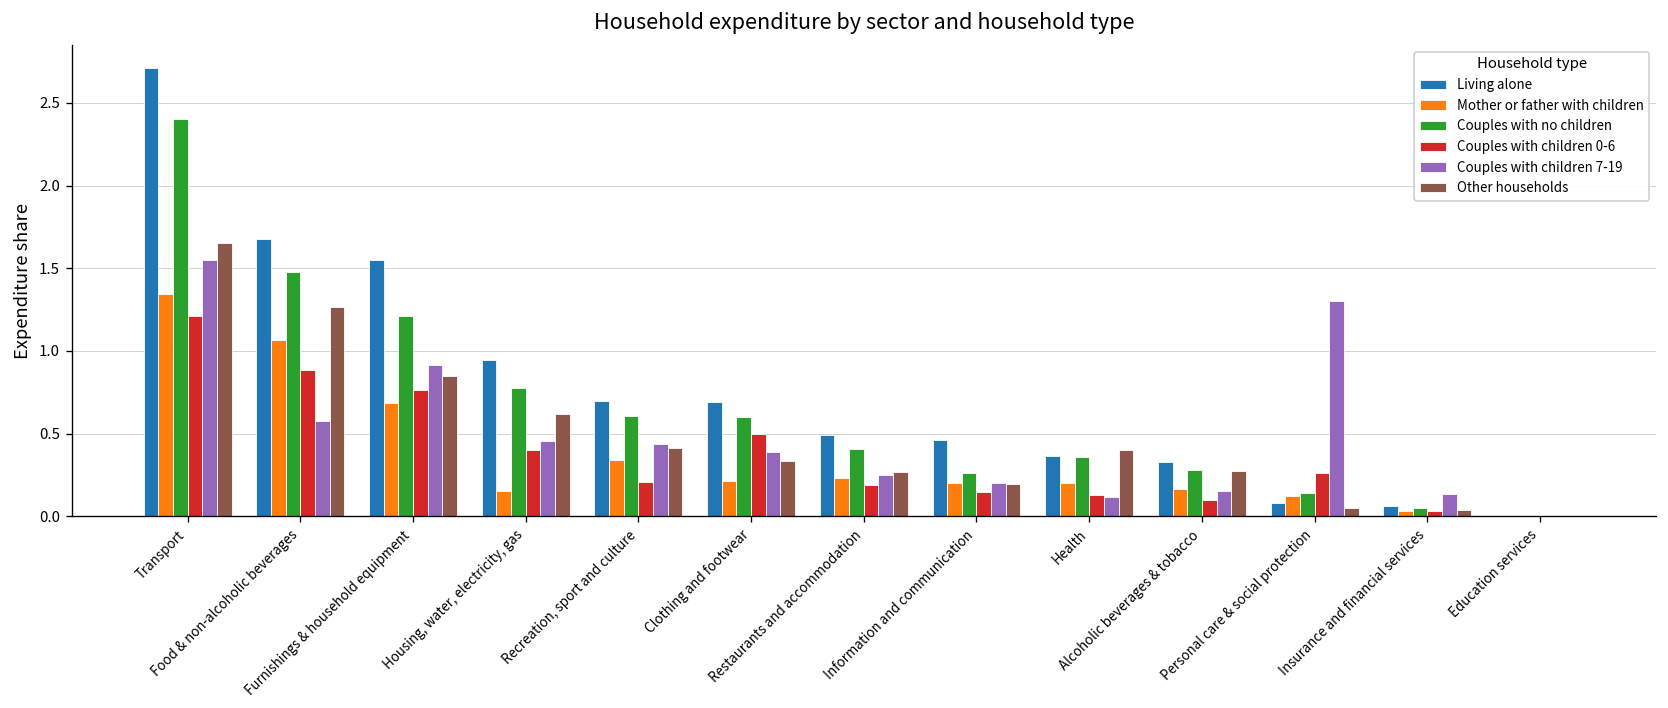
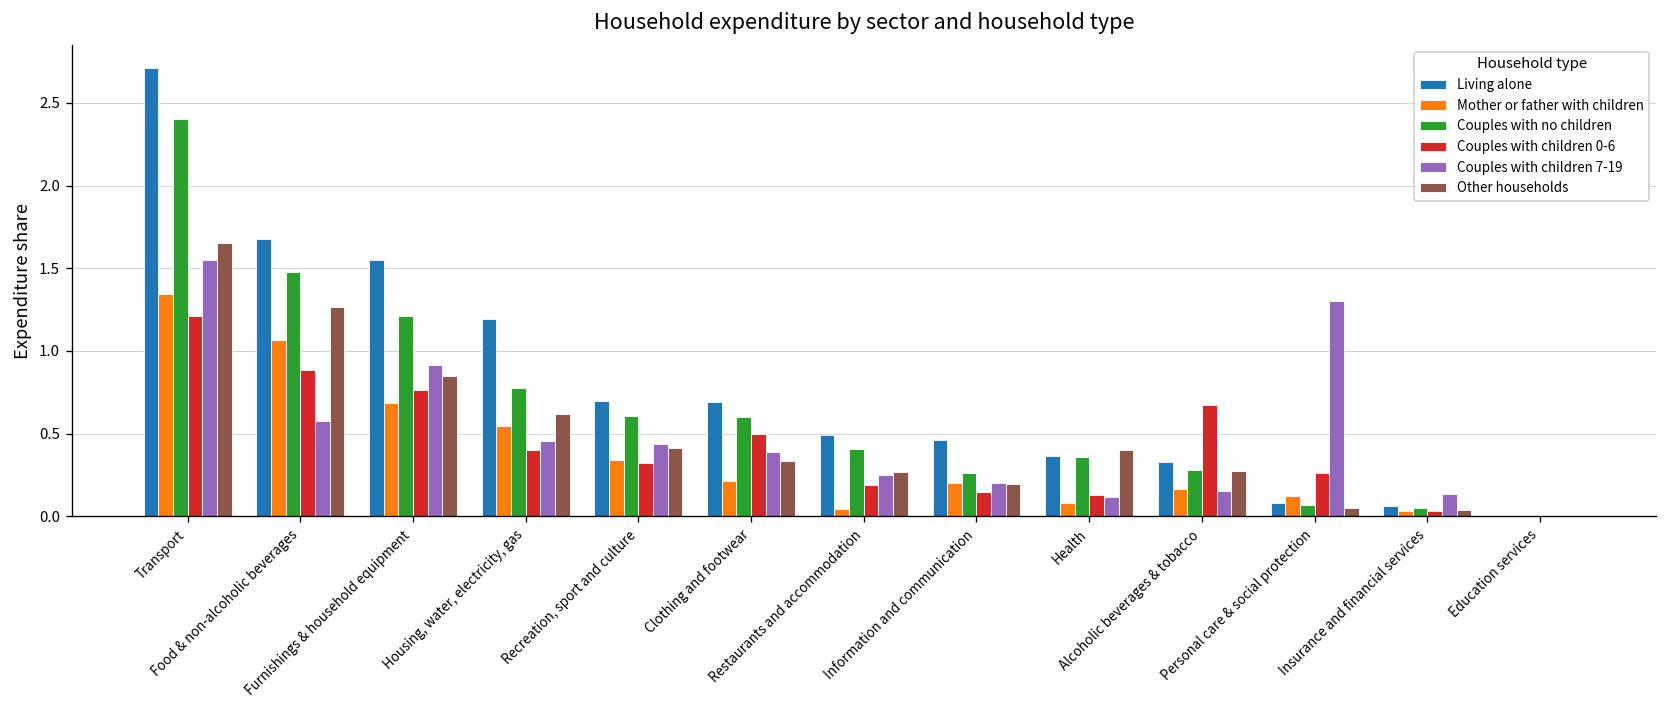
Living alone, Housing, water, electricity, gas: 0.94 -> 1.19
Mother or father with children, Housing, water, electricity, gas: 0.15 -> 0.55
Couples with children 0-6, Recreation, sport and culture: 0.21 -> 0.32
Mother or father with children, Restaurants and accommodation: 0.24 -> 0.04
Mother or father with children, Health: 0.20 -> 0.08
Couples with children 0-6, Alcoholic beverages & tobacco: 0.10 -> 0.67
Couples with no children, Personal care & social protection: 0.14 -> 0.07
